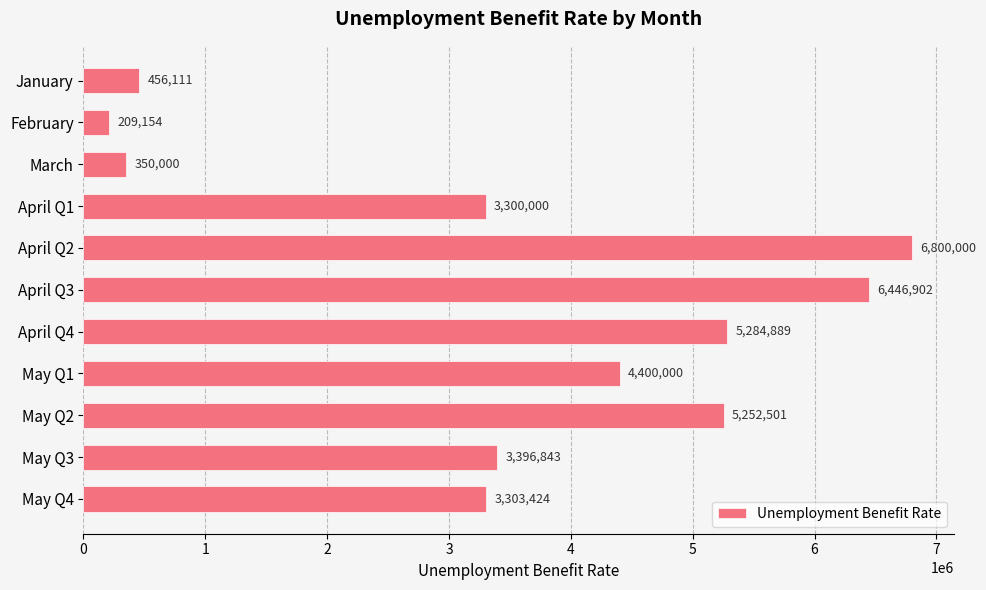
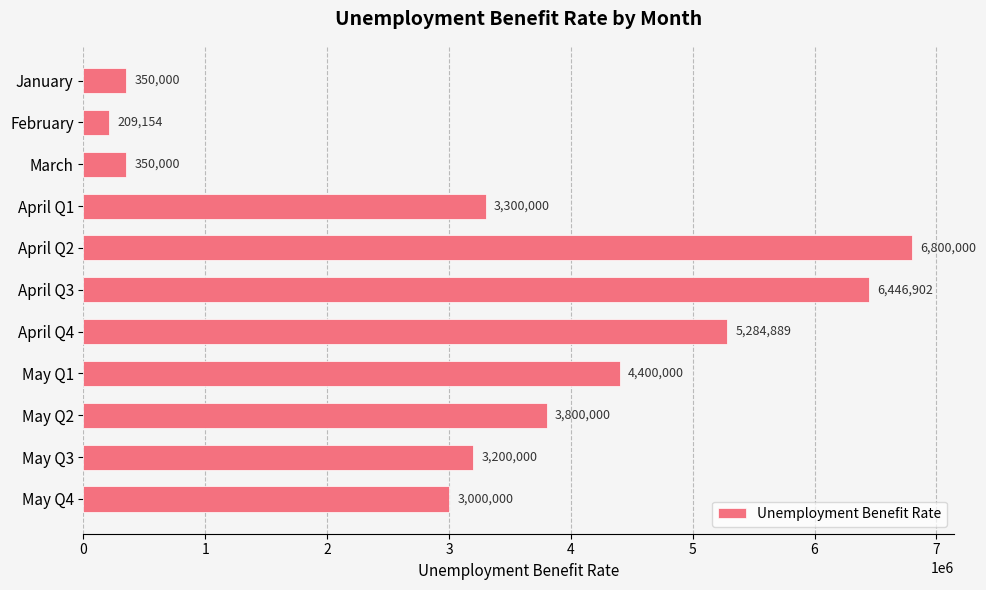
January: 456,111 -> 350,000
May Q2: 5,252,501 -> 3,800,000
May Q3: 3,396,843 -> 3,200,000
May Q4: 3,303,424 -> 3,000,000
